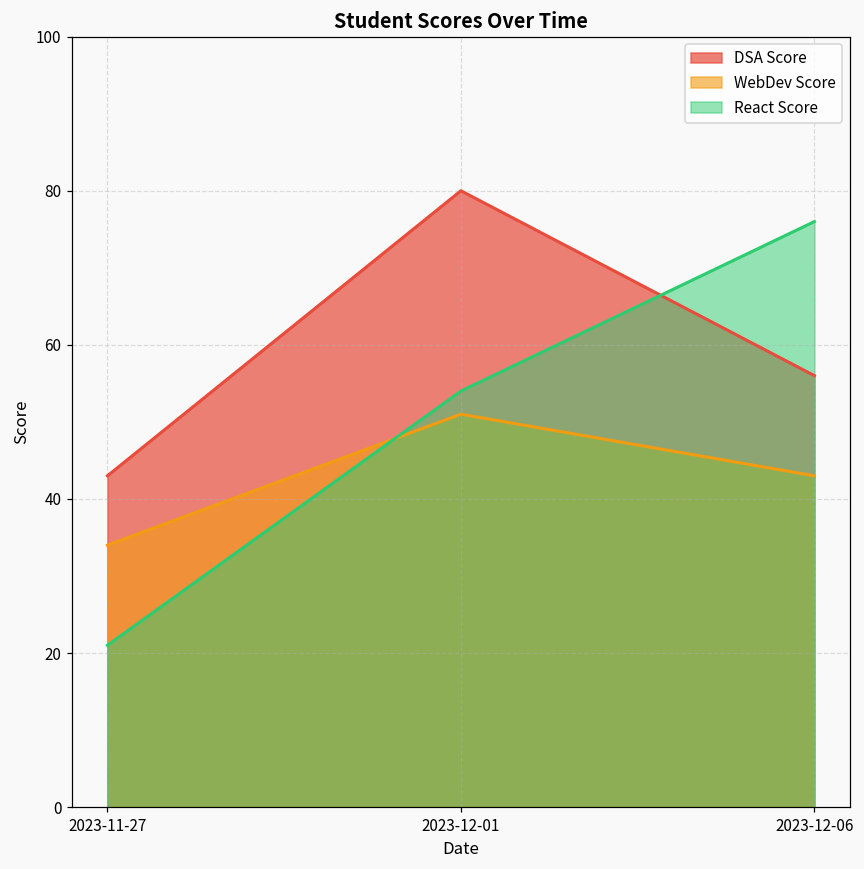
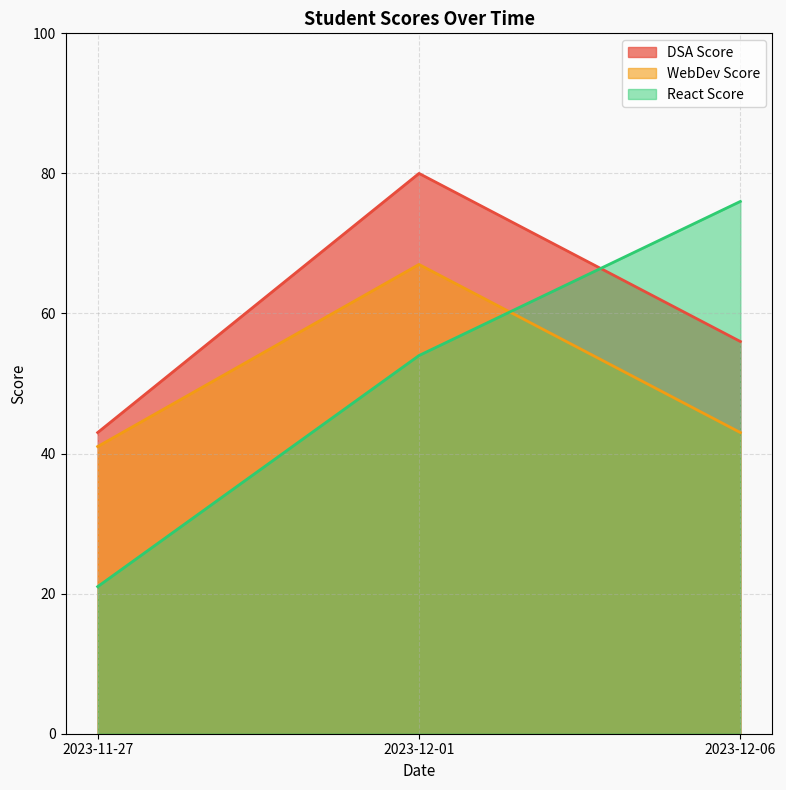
WebDev Score, 2023-11-27: 34 -> 41
WebDev Score, 2023-12-01: 51 -> 67
